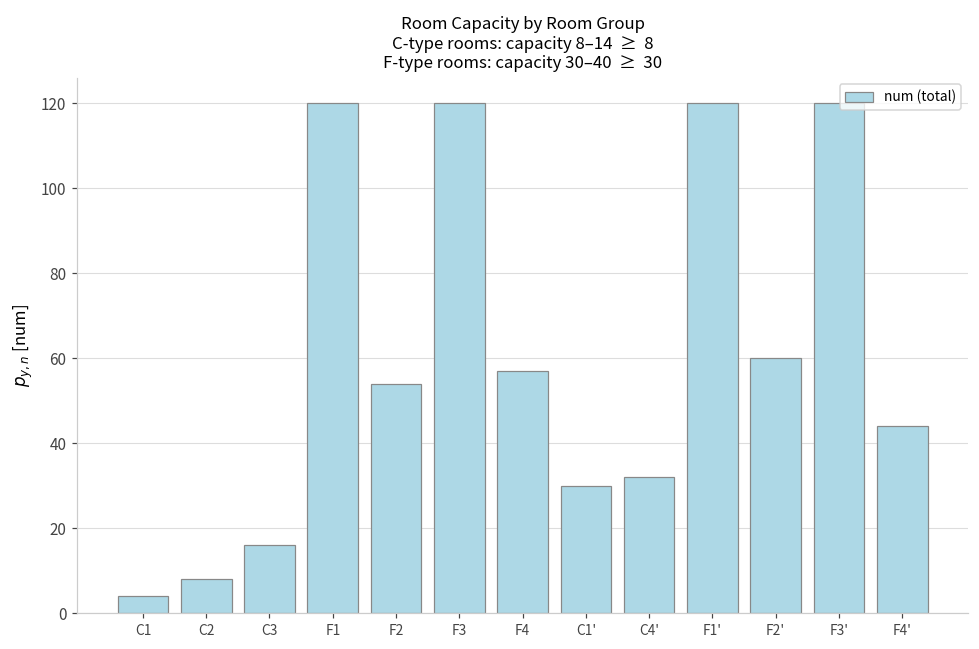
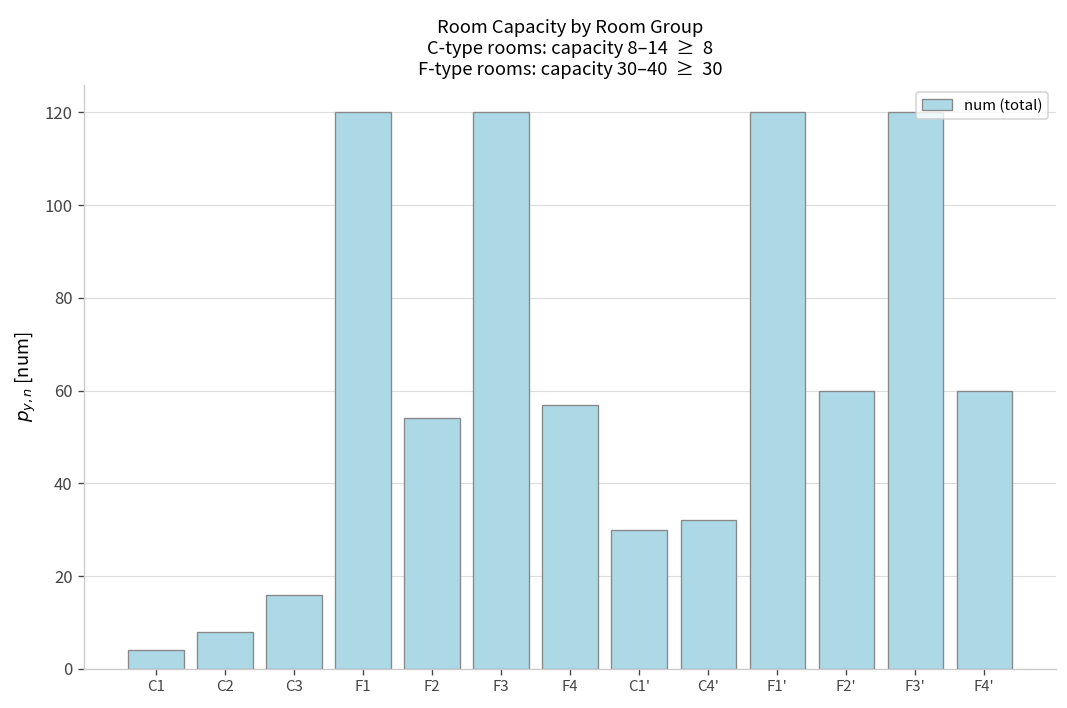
F4': 44 -> 60
